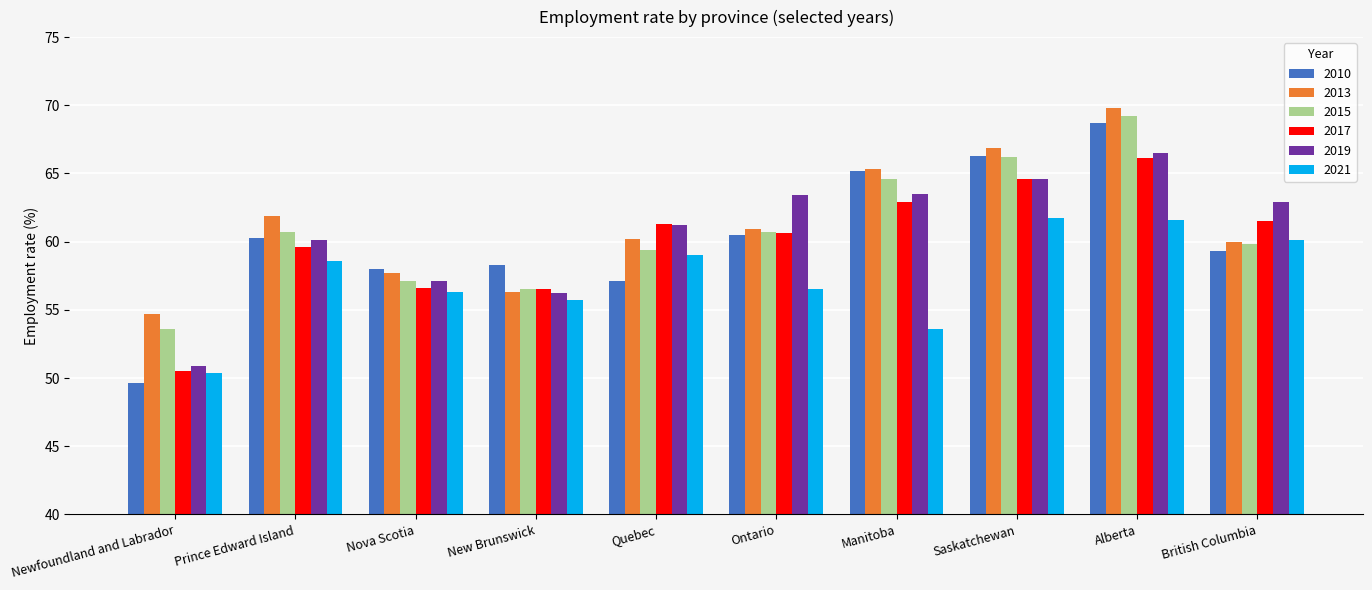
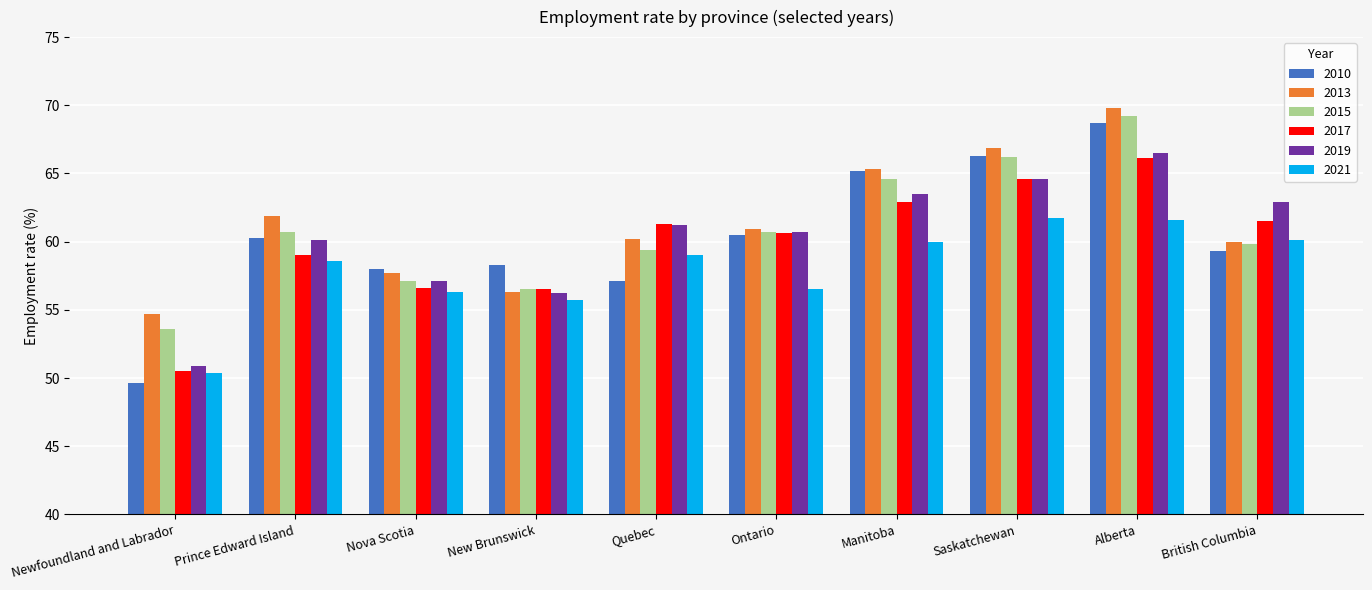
2017, Prince Edward Island: 59.6 -> 59.0
2019, Ontario: 63.4 -> 60.7
2021, Manitoba: 53.6 -> 60.0
